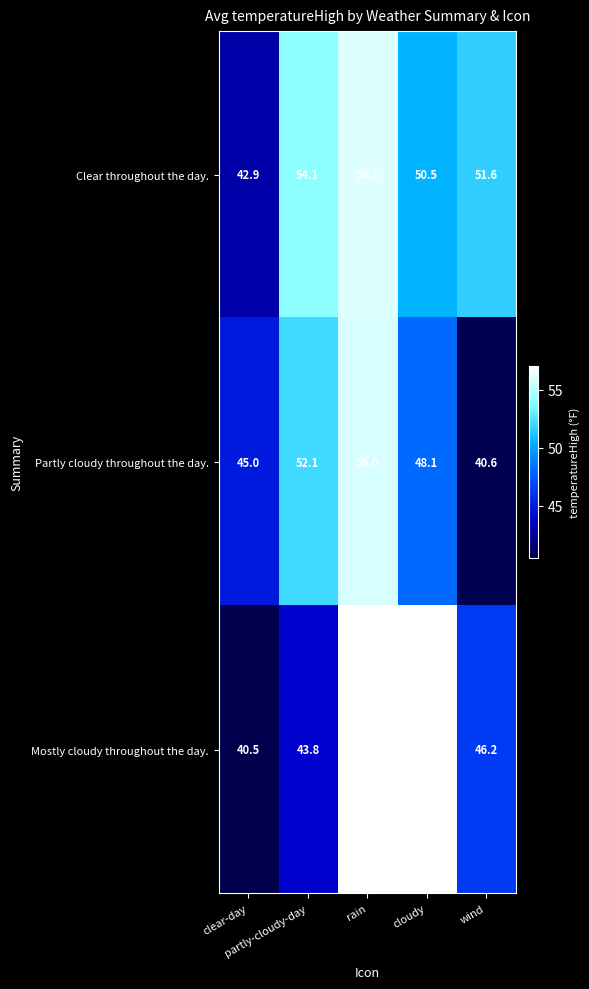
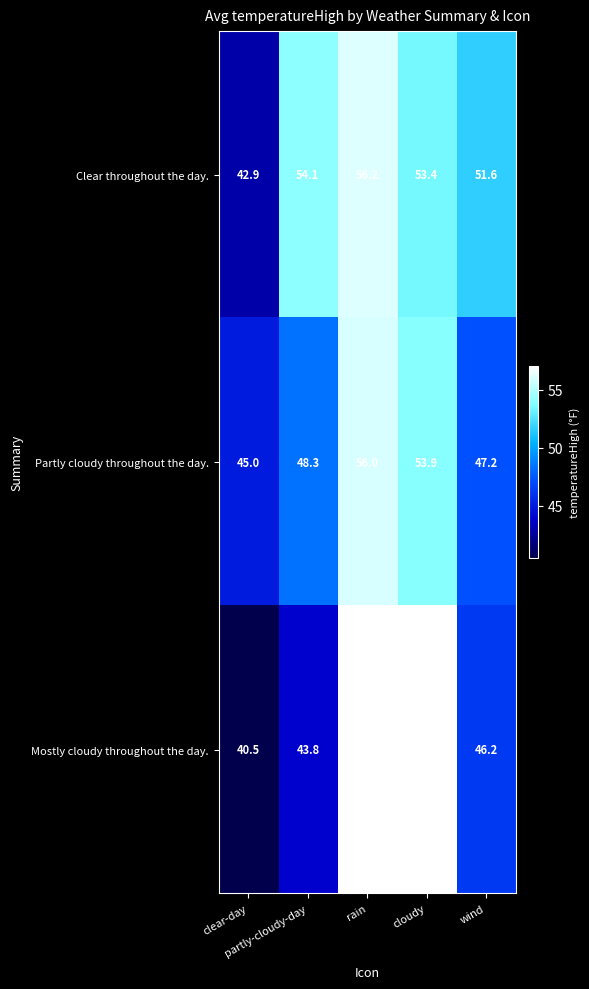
Clear throughout the day., cloudy: 50.5 -> 53.4
Partly cloudy throughout the day., partly-cloudy-day: 52.1 -> 48.3
Partly cloudy throughout the day., cloudy: 48.1 -> 53.9
Partly cloudy throughout the day., wind: 40.6 -> 47.2
